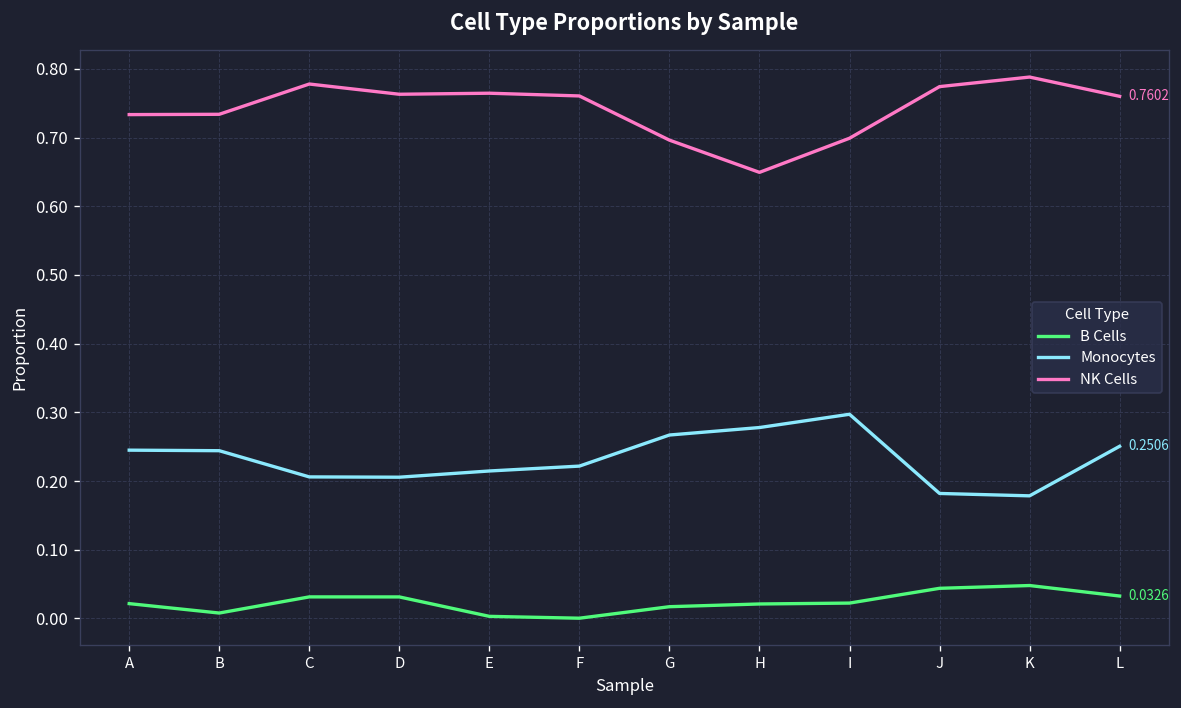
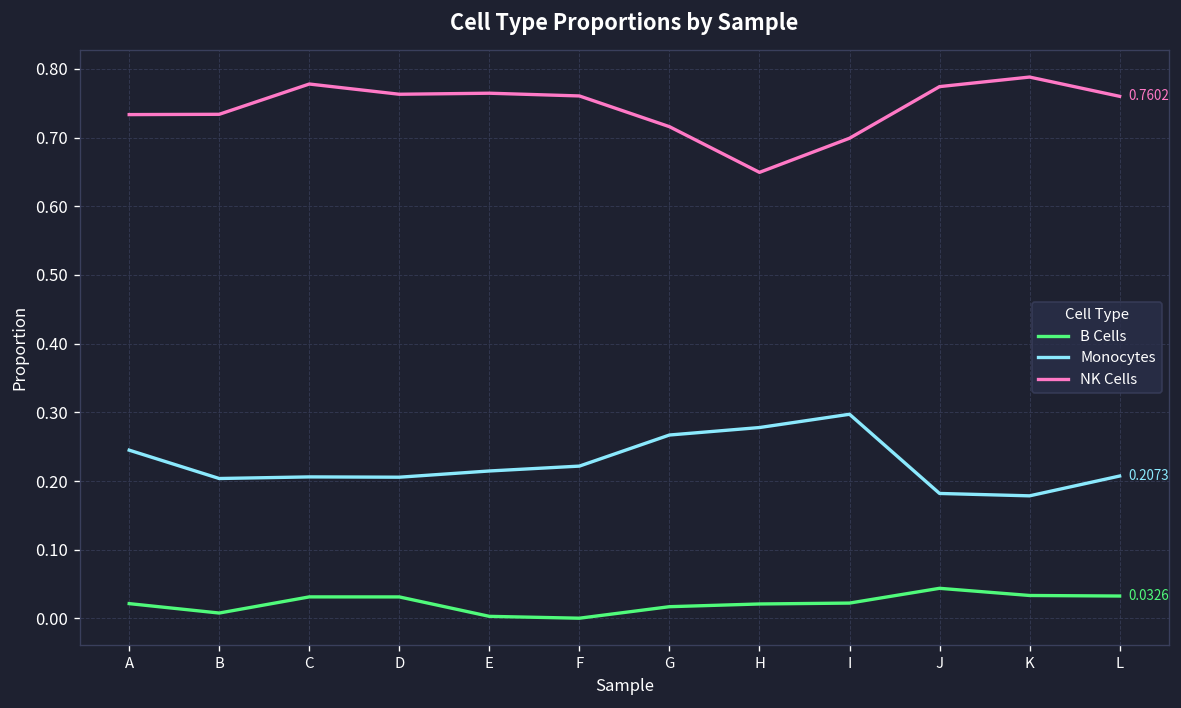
Monocytes, B: 0.24 -> 0.20
NK Cells, G: 0.70 -> 0.72
B Cells, K: 0.05 -> 0.03
Monocytes, L: 0.2506 -> 0.2073
